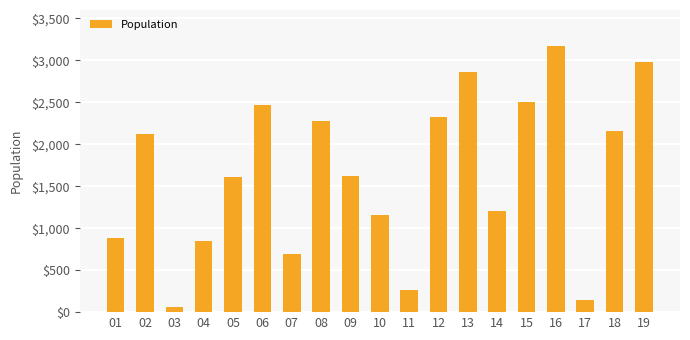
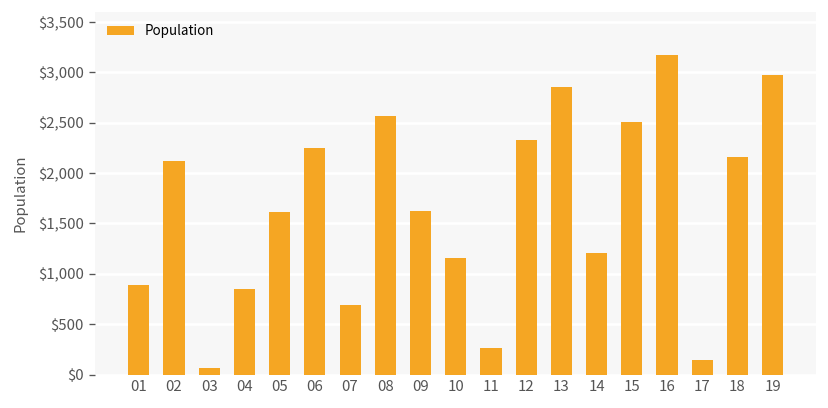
06: $2,500 -> $2,300
08: $2,300 -> $2,600
